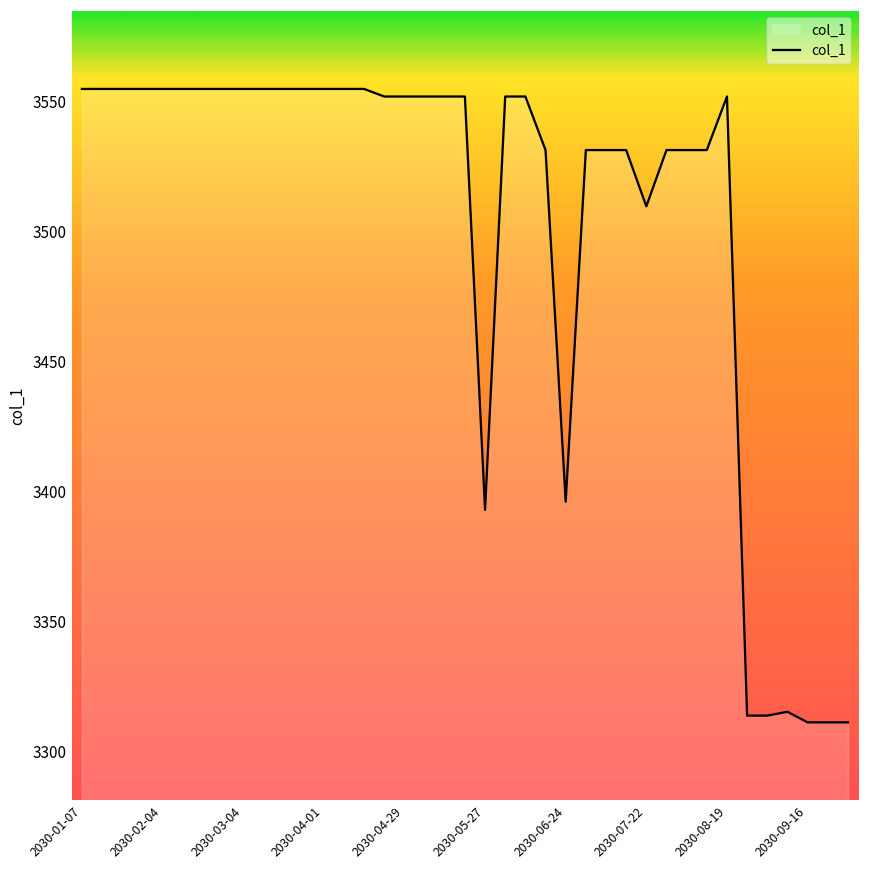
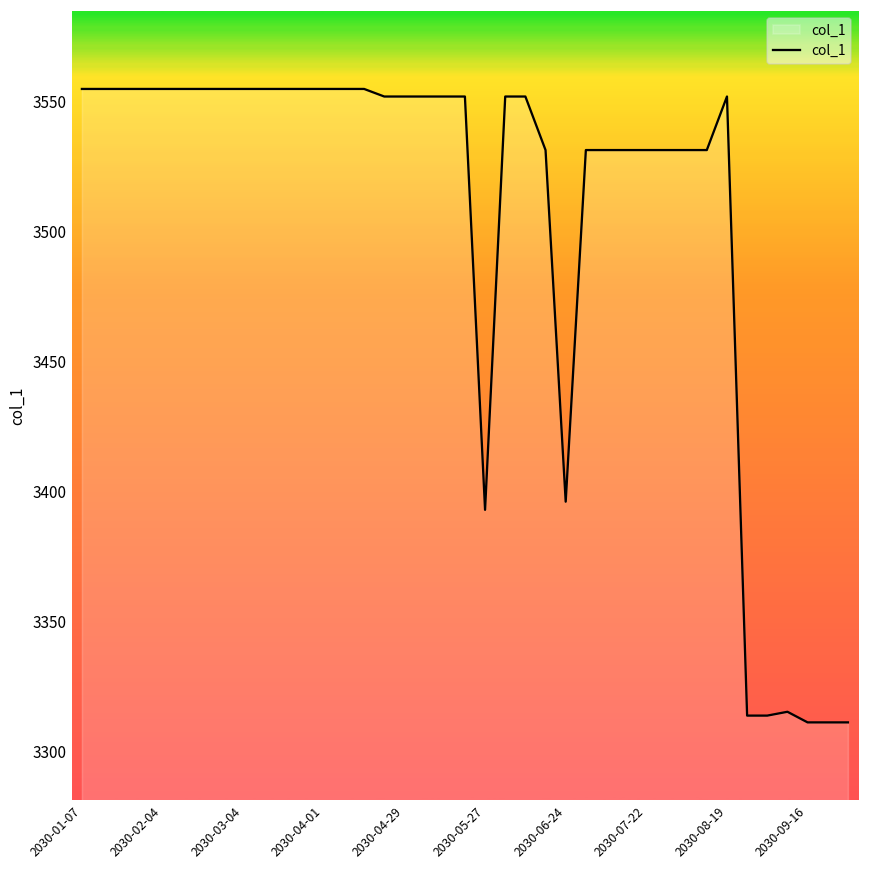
2030-07-22: 3510 -> 3531
